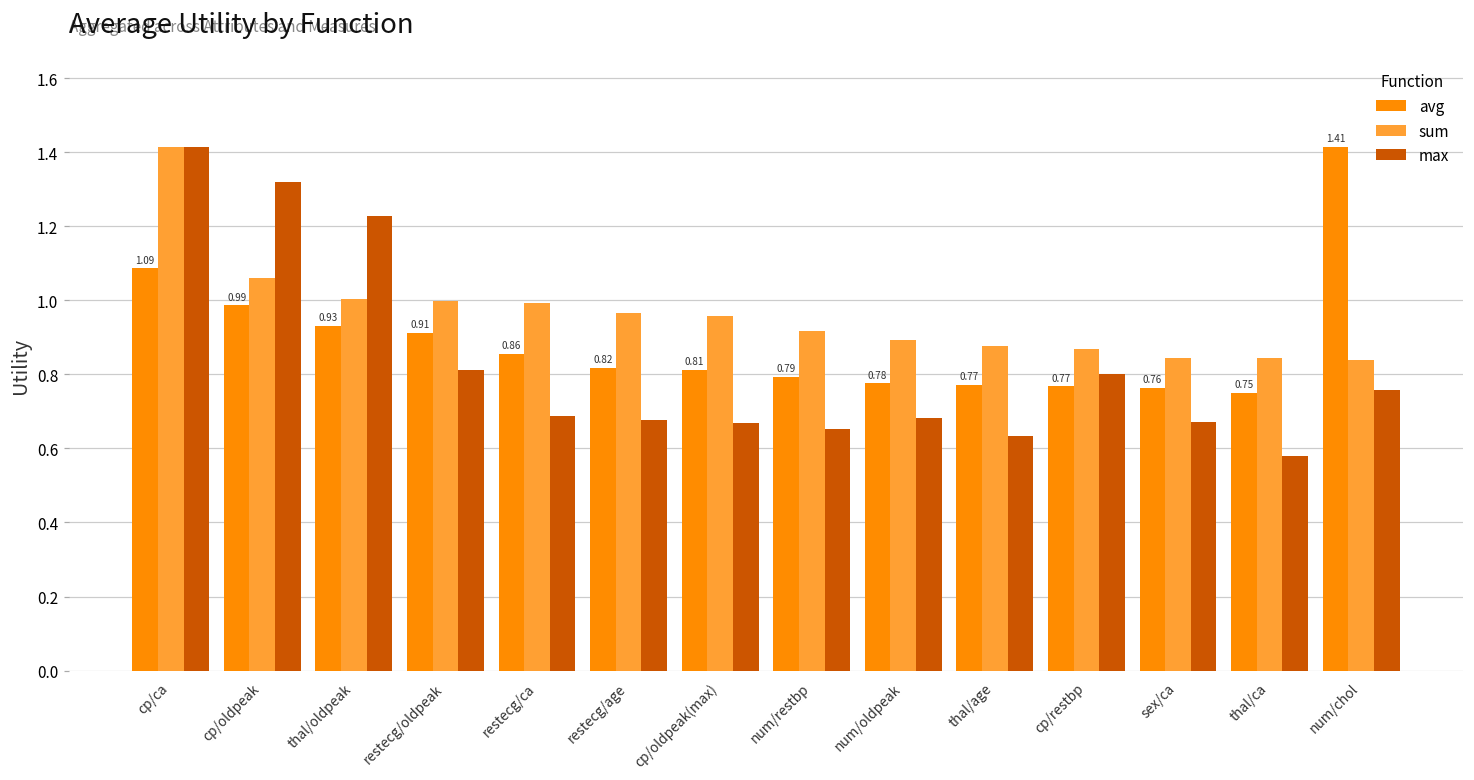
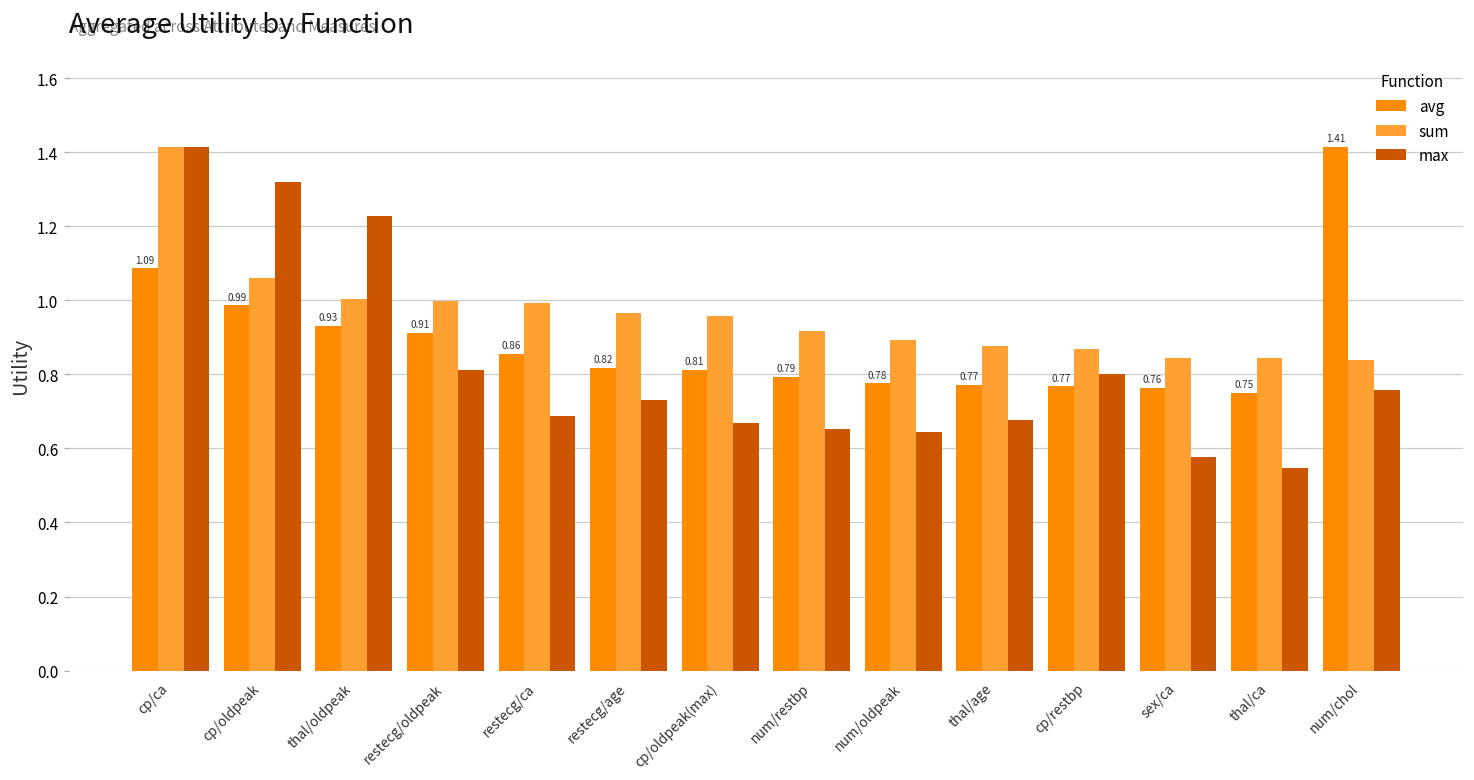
max, restecg/age: 0.68 -> 0.73
max, num/oldpeak: 0.68 -> 0.65
max, thal/age: 0.63 -> 0.68
max, sex/ca: 0.67 -> 0.58
max, thal/ca: 0.58 -> 0.55
